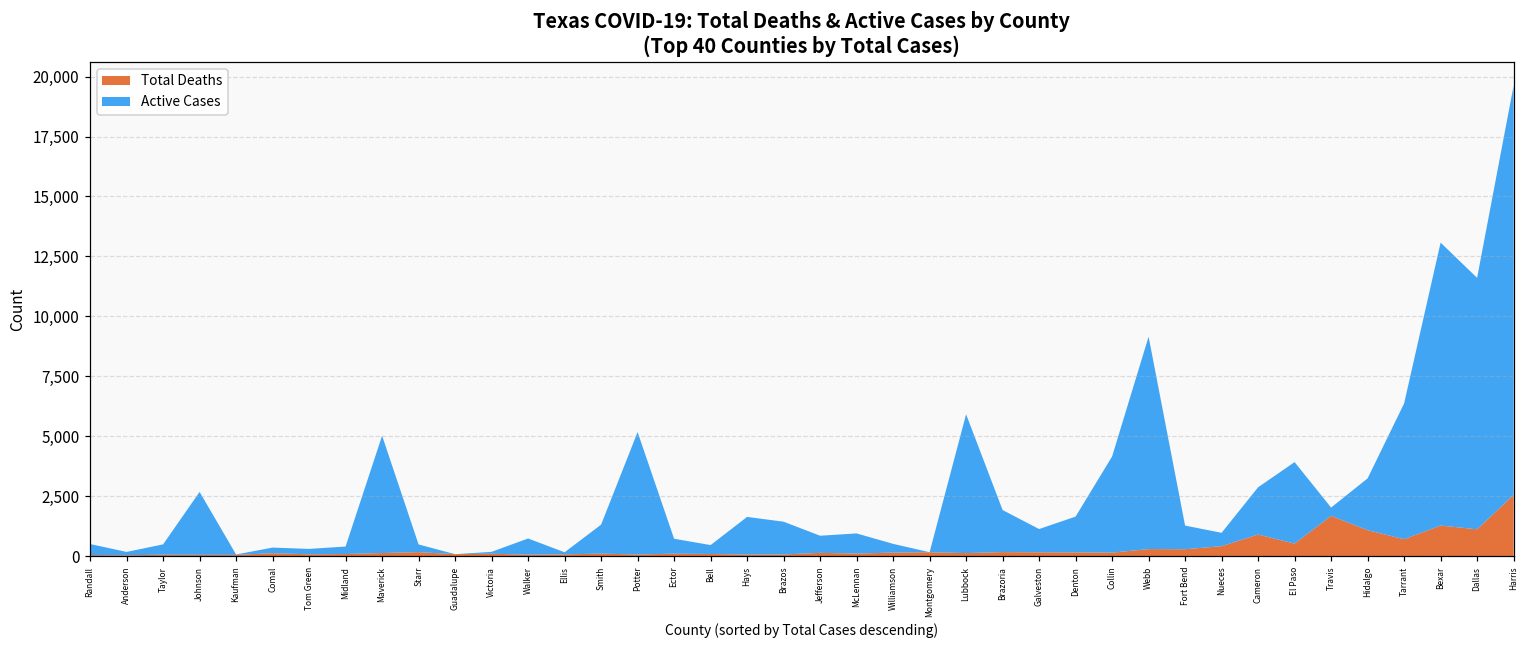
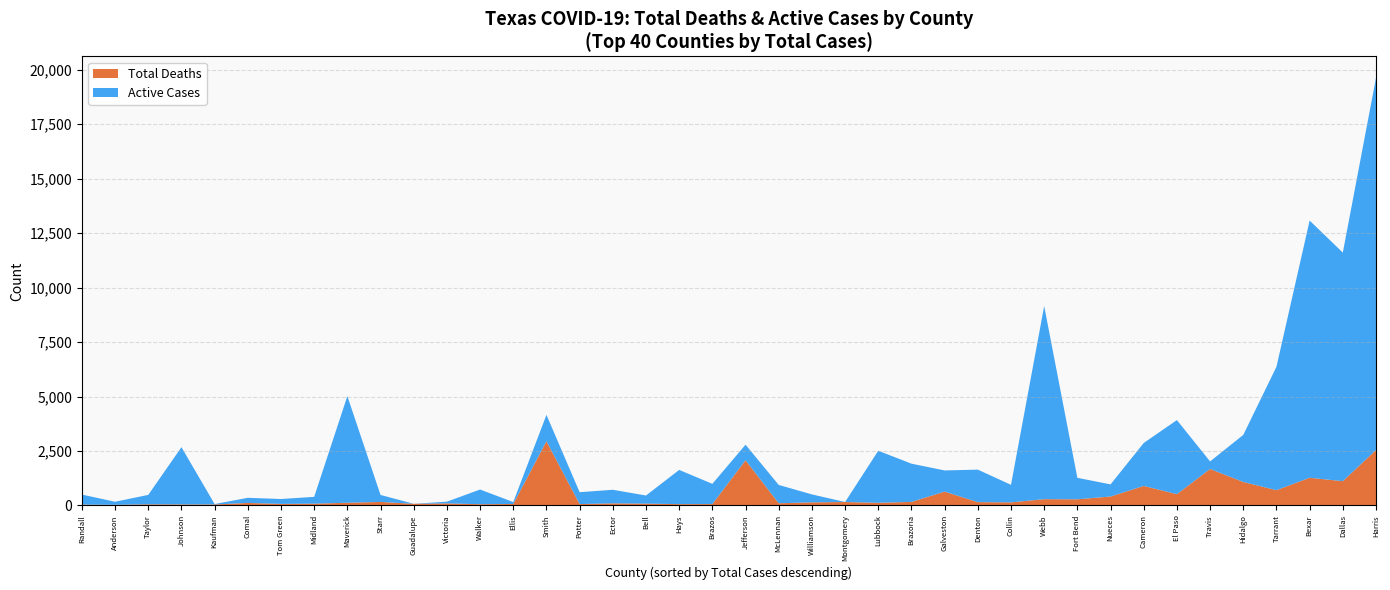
Total Deaths, Smith: 100 -> 2,900
Active Cases, Potter: 5,100 -> 500
Active Cases, Brazos: 1,400 -> 900
Total Deaths, Jefferson: 100 -> 2,100
Active Cases, Lubbock: 5,800 -> 2,400
Total Deaths, Galveston: 200 -> 600
Active Cases, Collin: 4,000 -> 800
